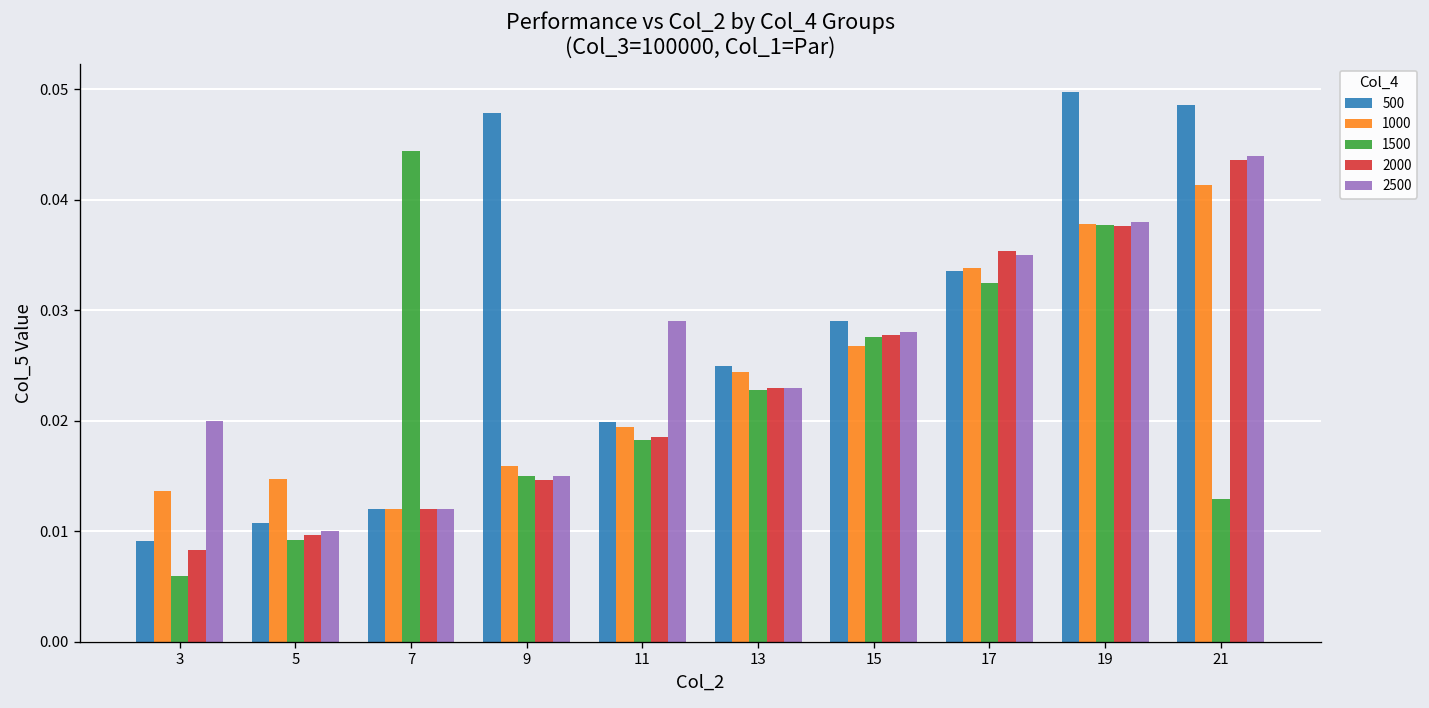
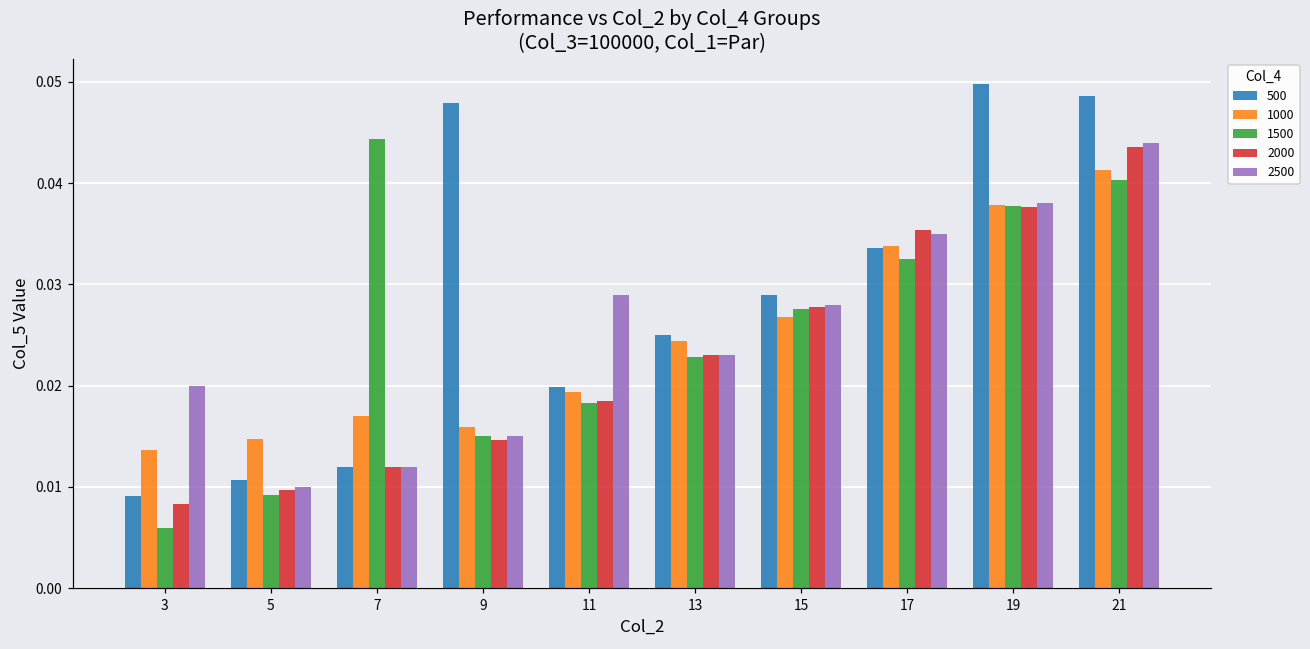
1000, 7: 0.012 -> 0.017
1500, 21: 0.013 -> 0.040
